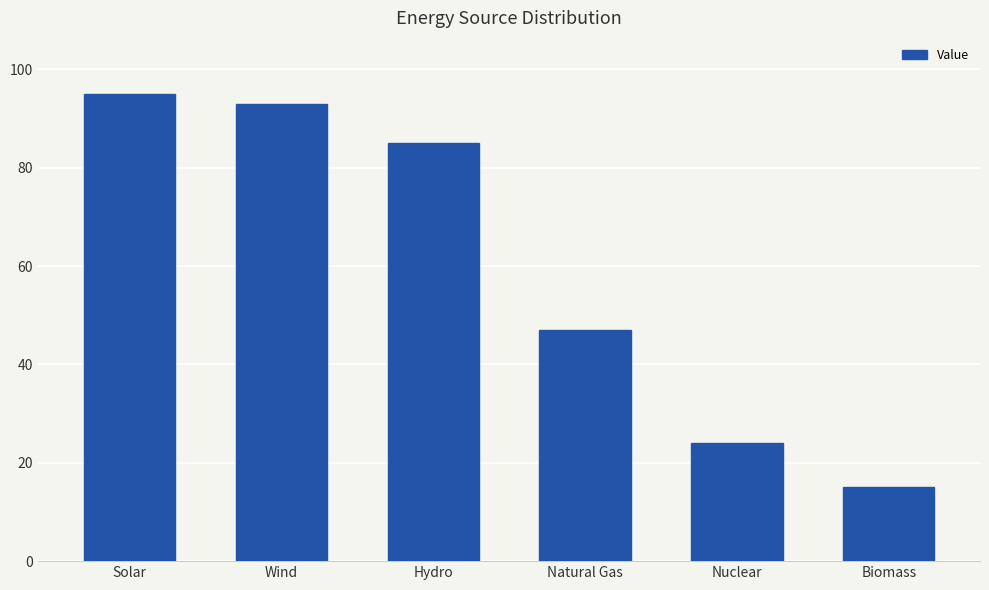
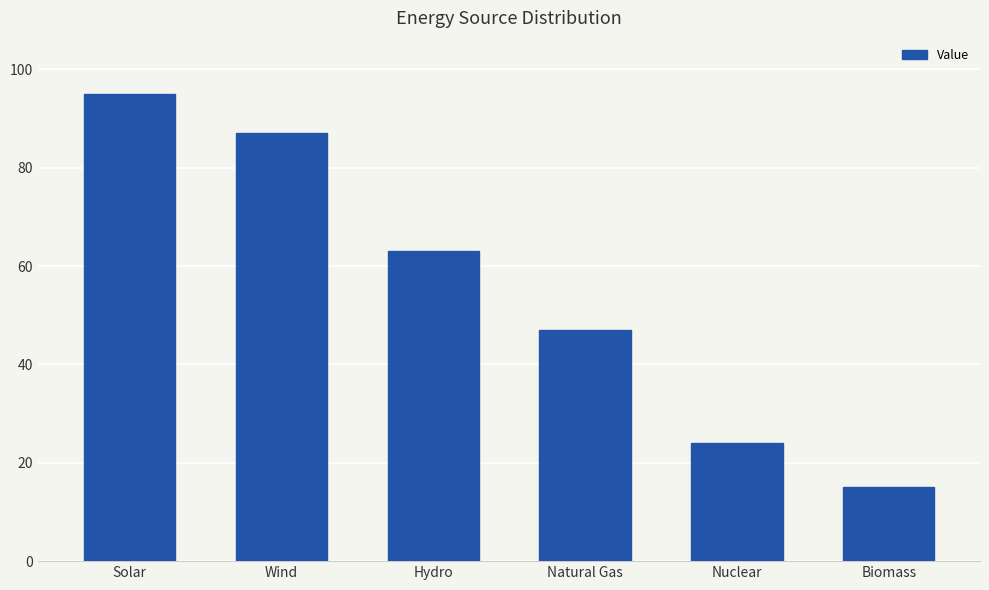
Wind: 93 -> 87
Hydro: 85 -> 63
